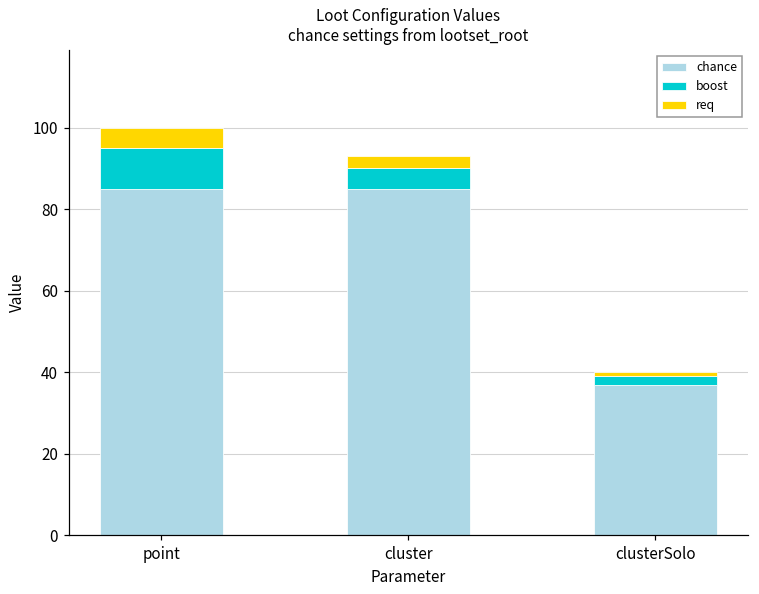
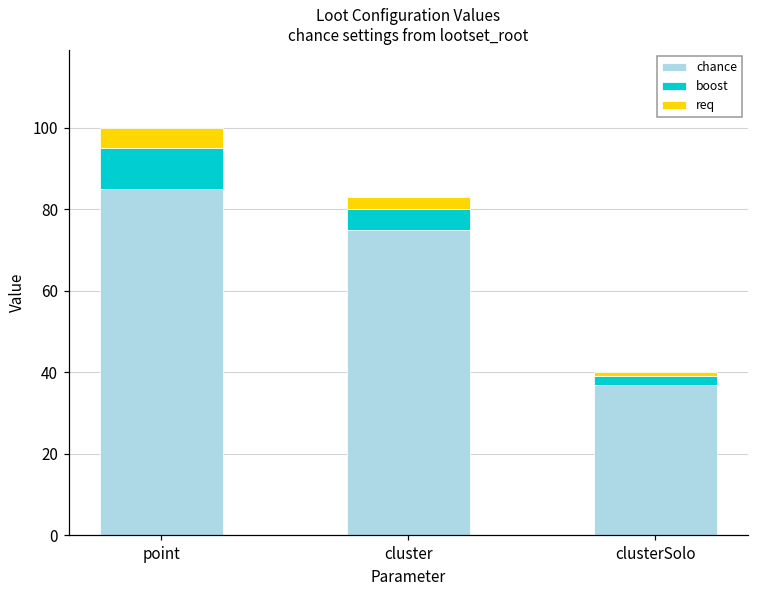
chance, cluster: 85 -> 75
